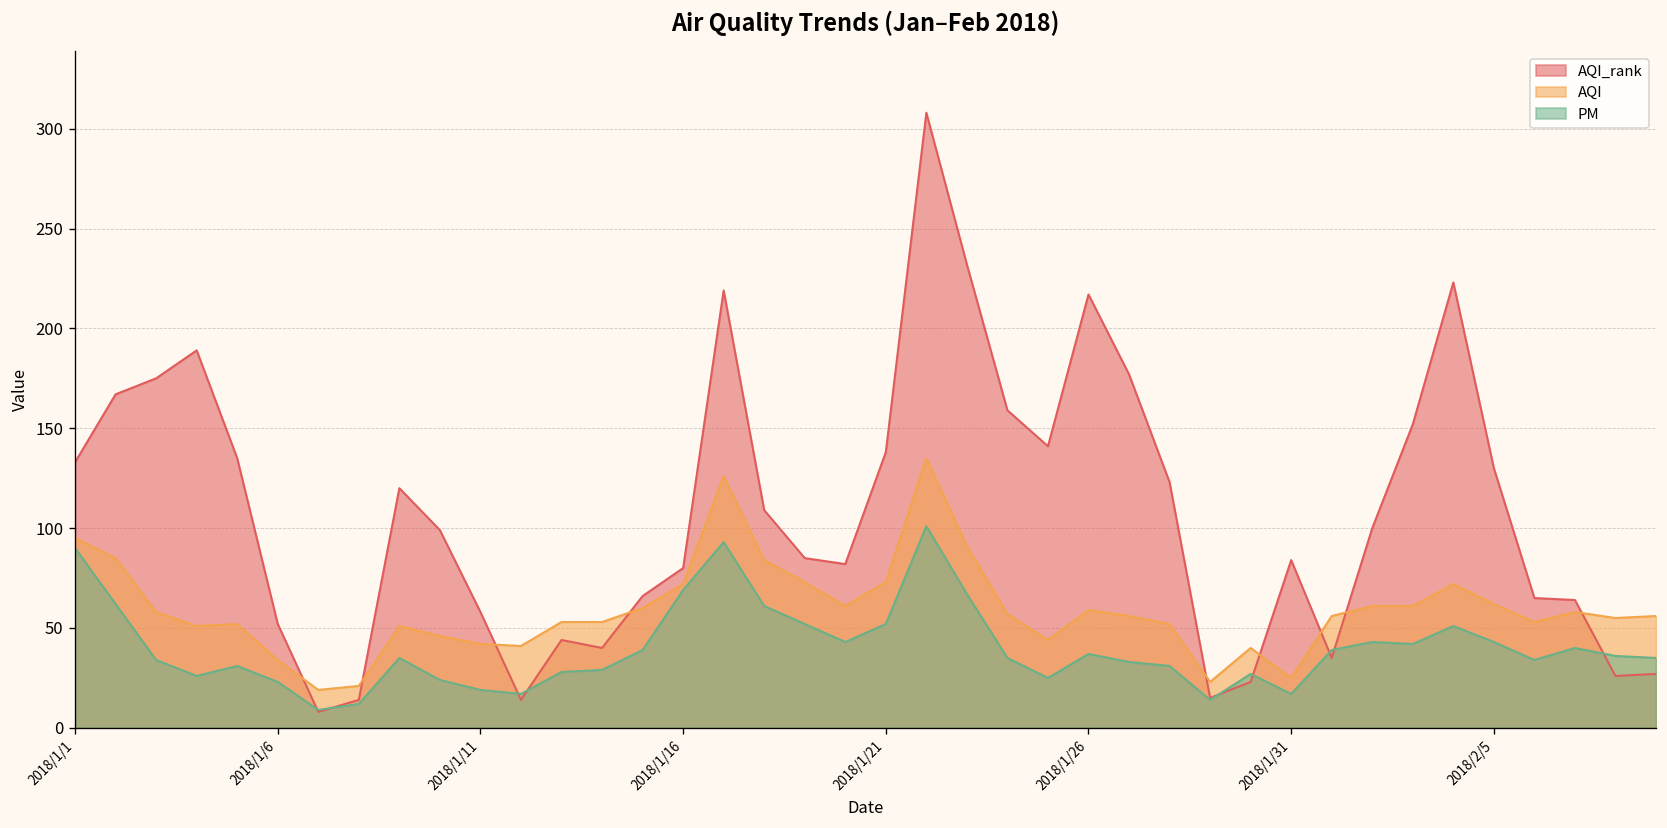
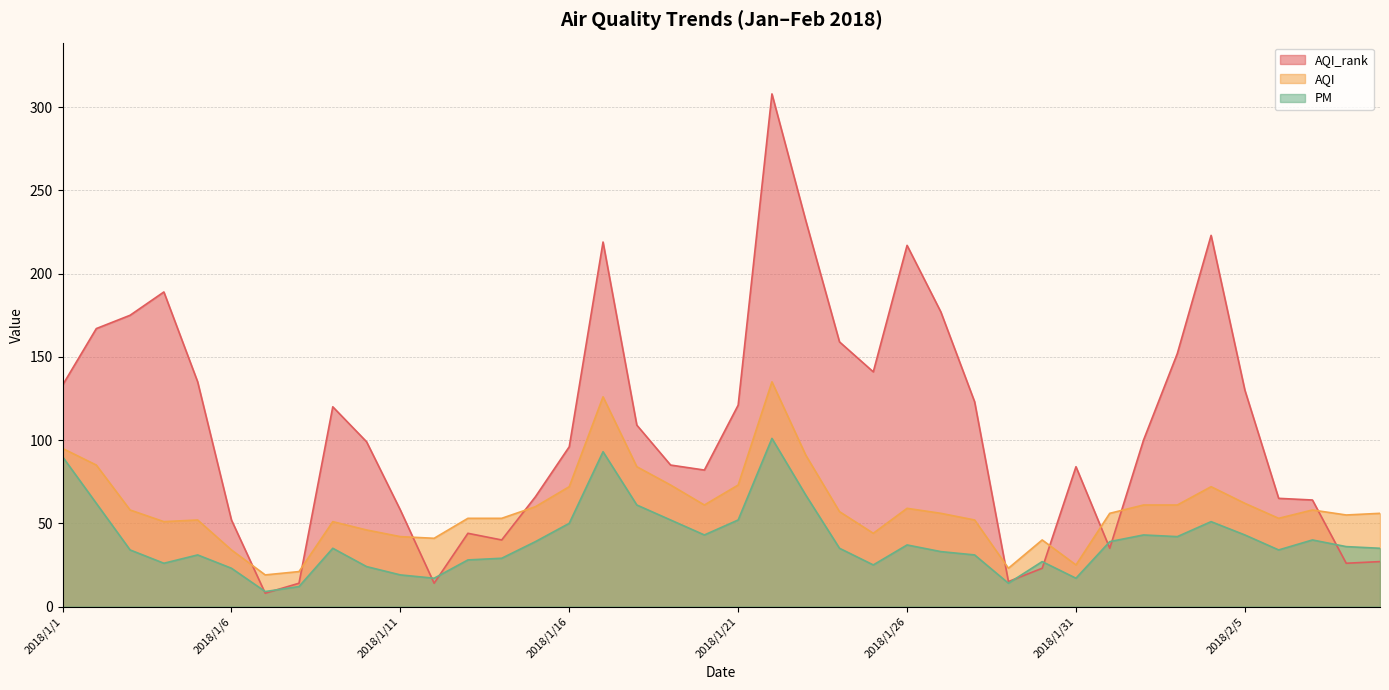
AQI_rank, 2018/1/16: 80 -> 96
PM, 2018/1/16: 69 -> 50
AQI_rank, 2018/1/21: 138 -> 121
